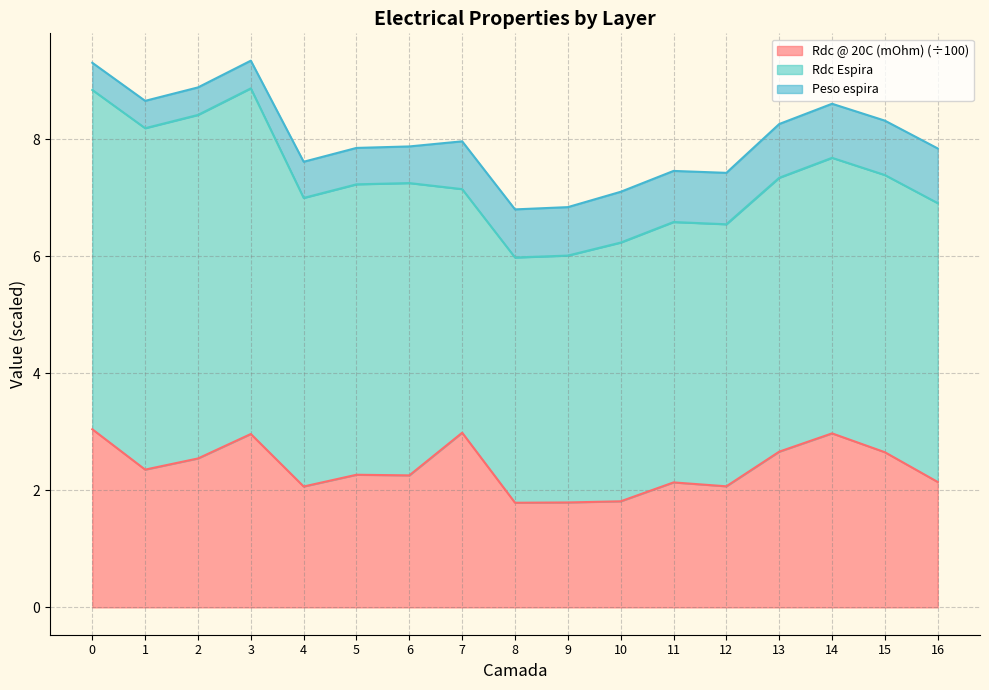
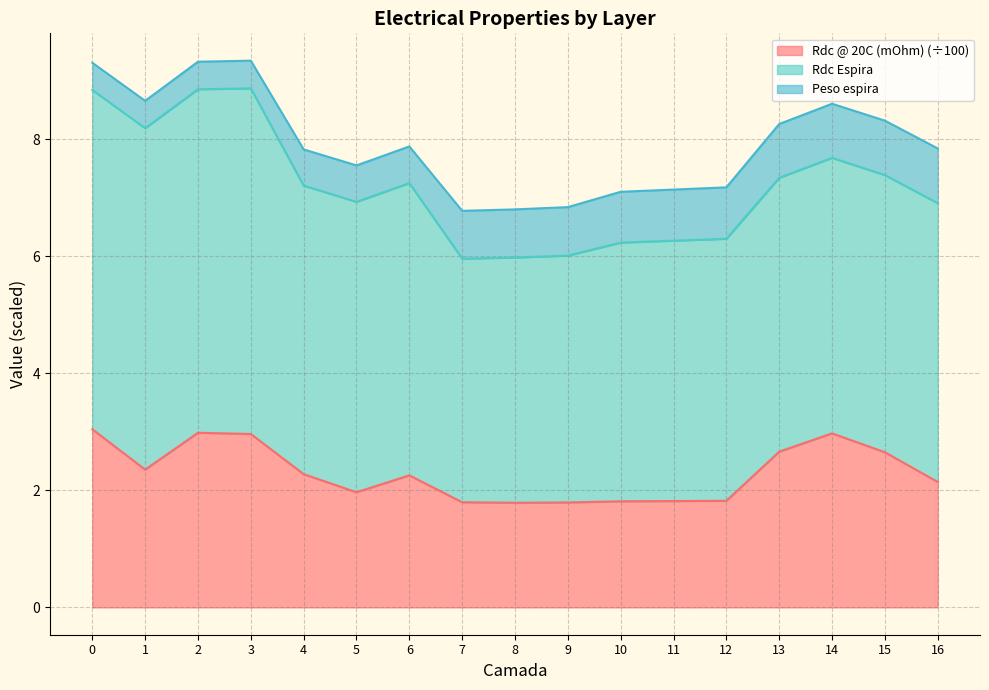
Rdc @ 20C (mOhm) (÷100), 2: 2.5 -> 3.0
Rdc @ 20C (mOhm) (÷100), 4: 2.1 -> 2.3
Rdc @ 20C (mOhm) (÷100), 5: 2.3 -> 2.0
Rdc @ 20C (mOhm) (÷100), 7: 3.0 -> 1.8
Rdc @ 20C (mOhm) (÷100), 11: 2.1 -> 1.8
Rdc @ 20C (mOhm) (÷100), 12: 2.1 -> 1.8
